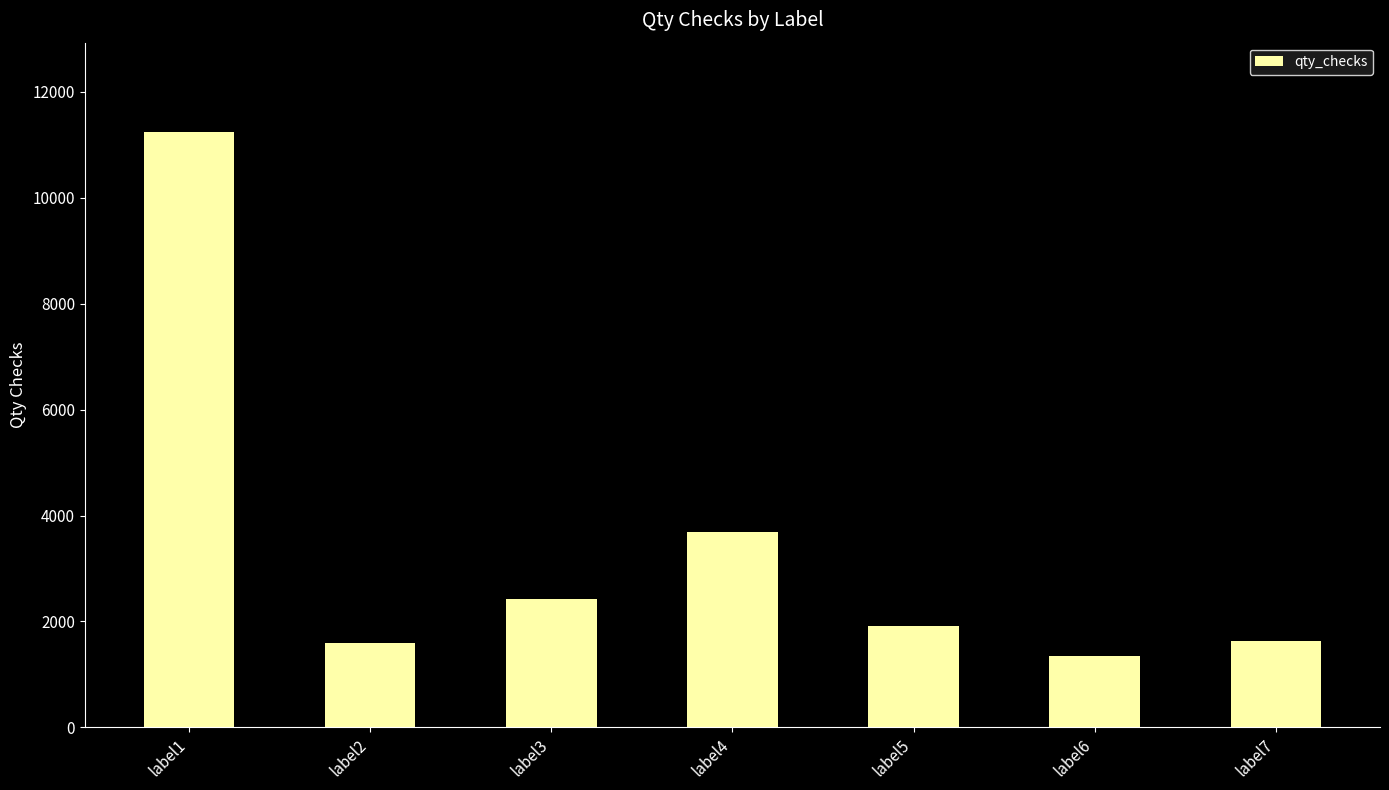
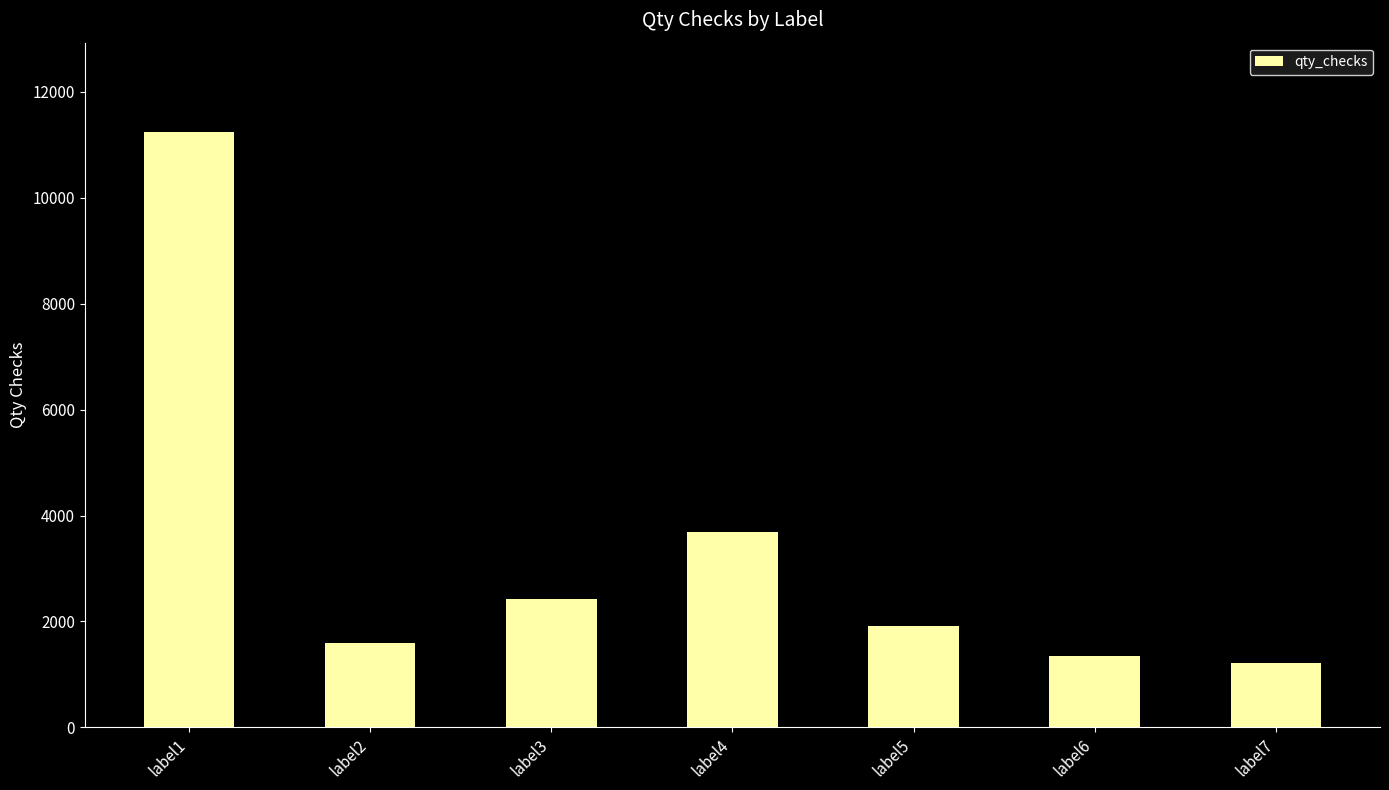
label7: 1600 -> 1200
